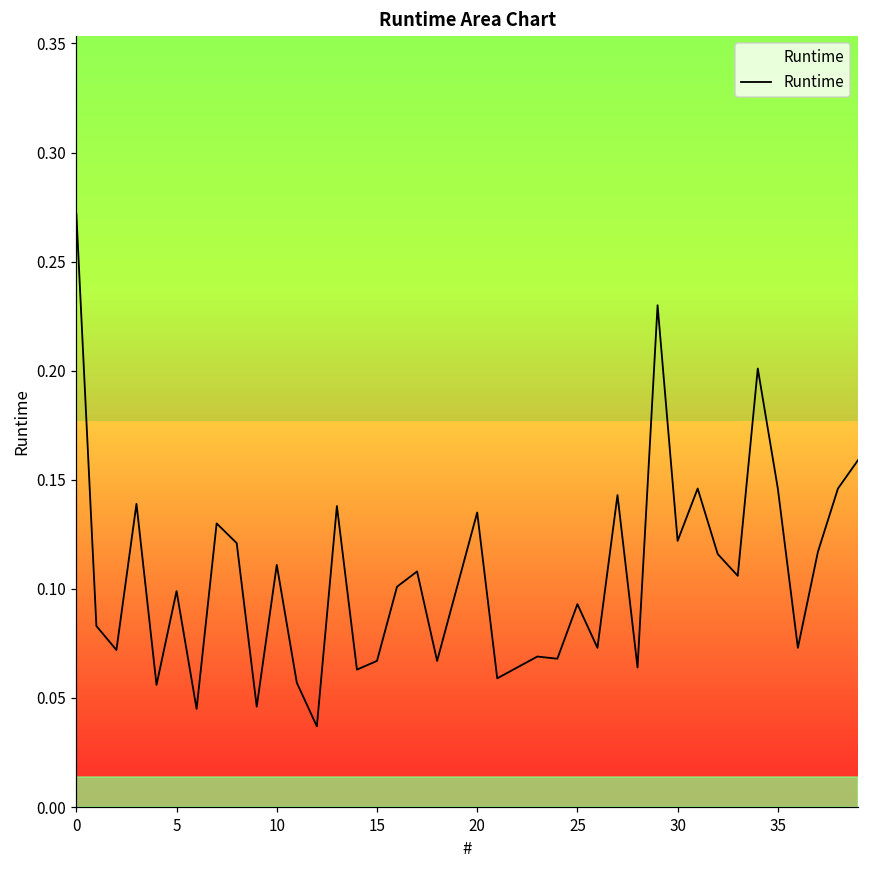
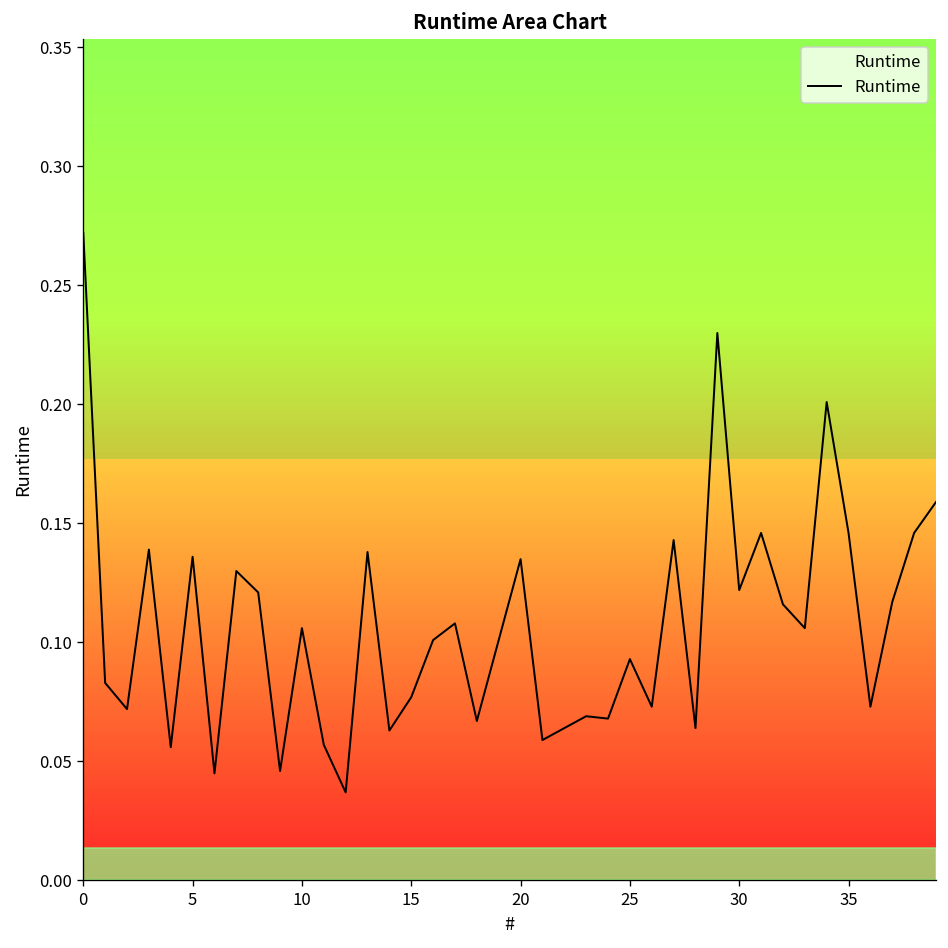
5: 0.099 -> 0.136
10: 0.111 -> 0.106
15: 0.067 -> 0.077
